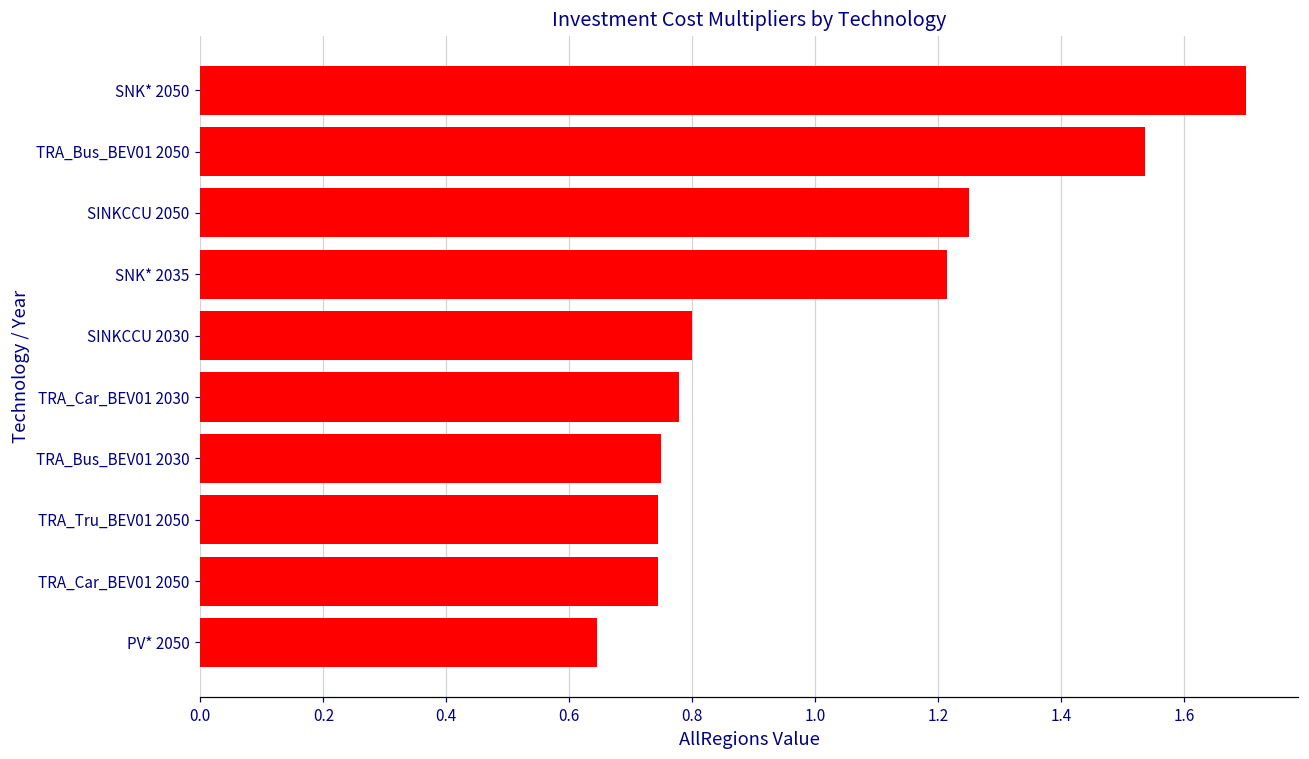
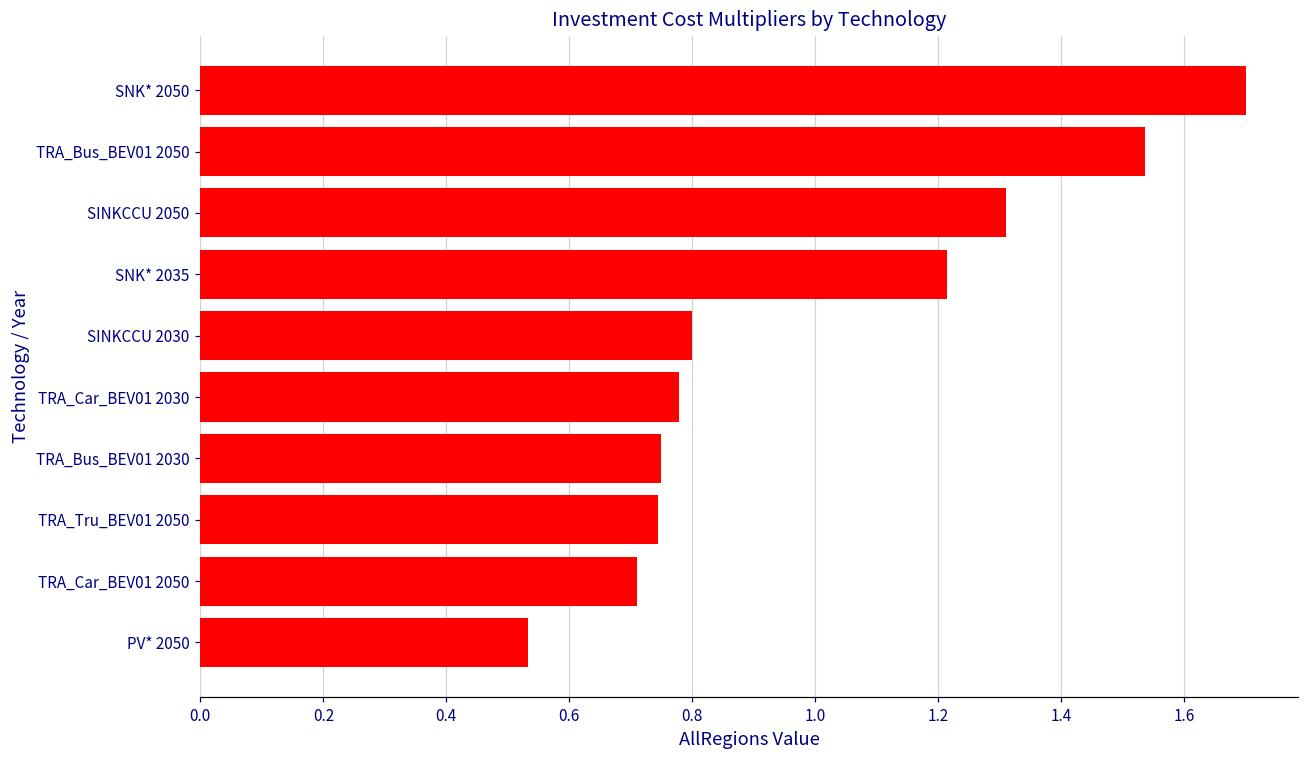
SINKCCU 2050: 1.25 -> 1.31
TRA_Car_BEV01 2050: 0.74 -> 0.71
PV* 2050: 0.64 -> 0.53
